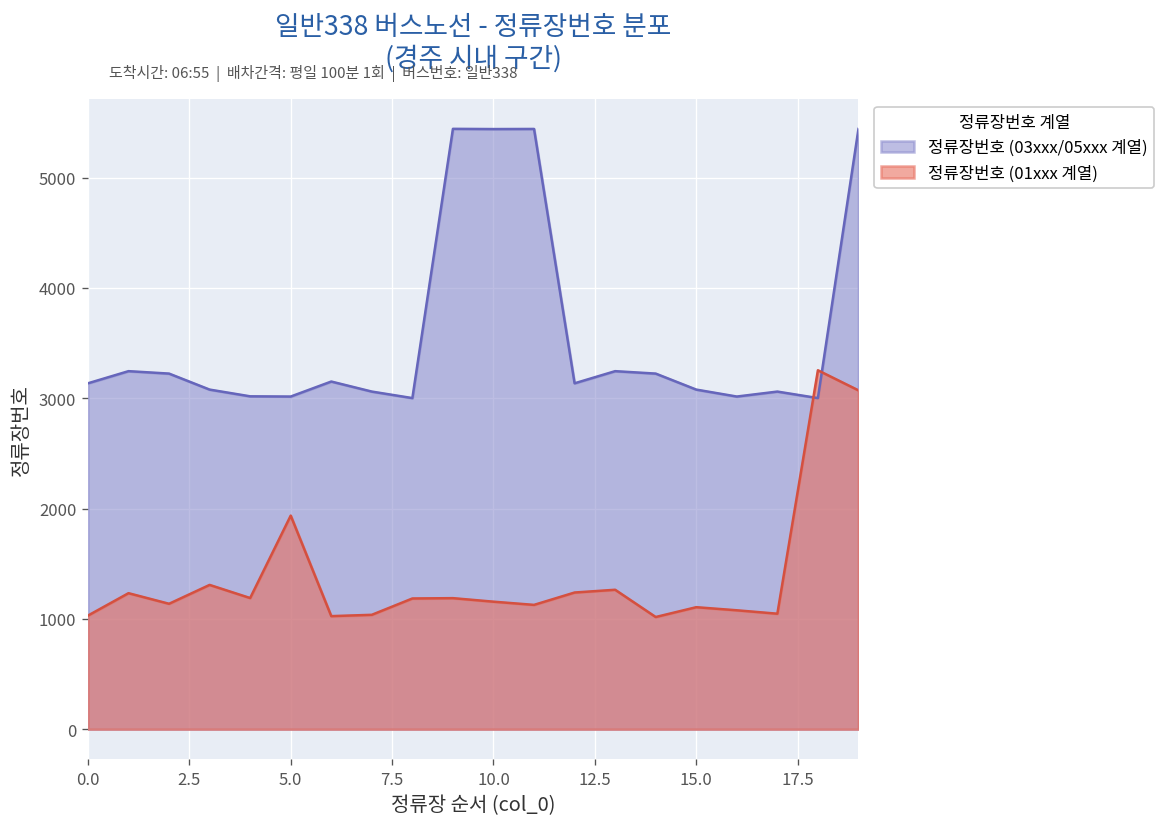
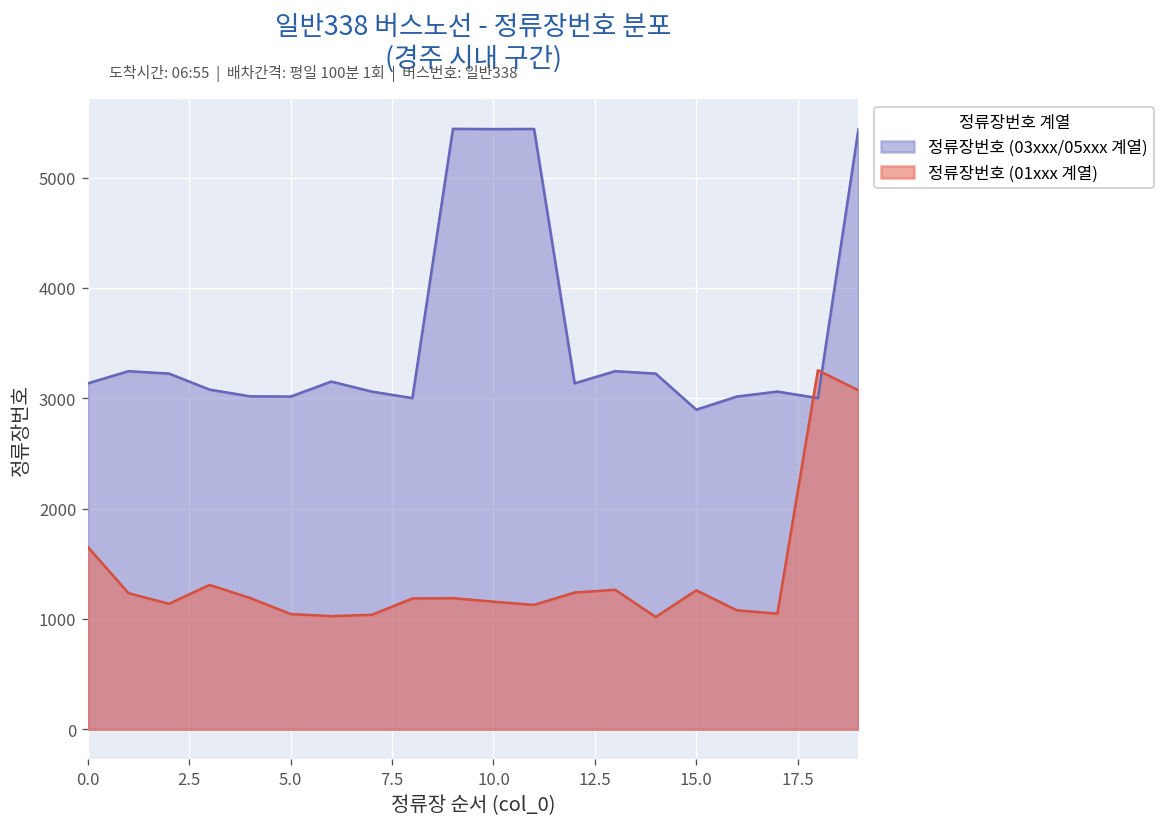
정류장번호 (01xxx 계열), 0.0: 1000 -> 1700
정류장번호 (01xxx 계열), 5.0: 1900 -> 1000
정류장번호 (03xxx/05xxx 계열), 15.0: 3100 -> 2900
정류장번호 (01xxx 계열), 15.0: 1100 -> 1300
